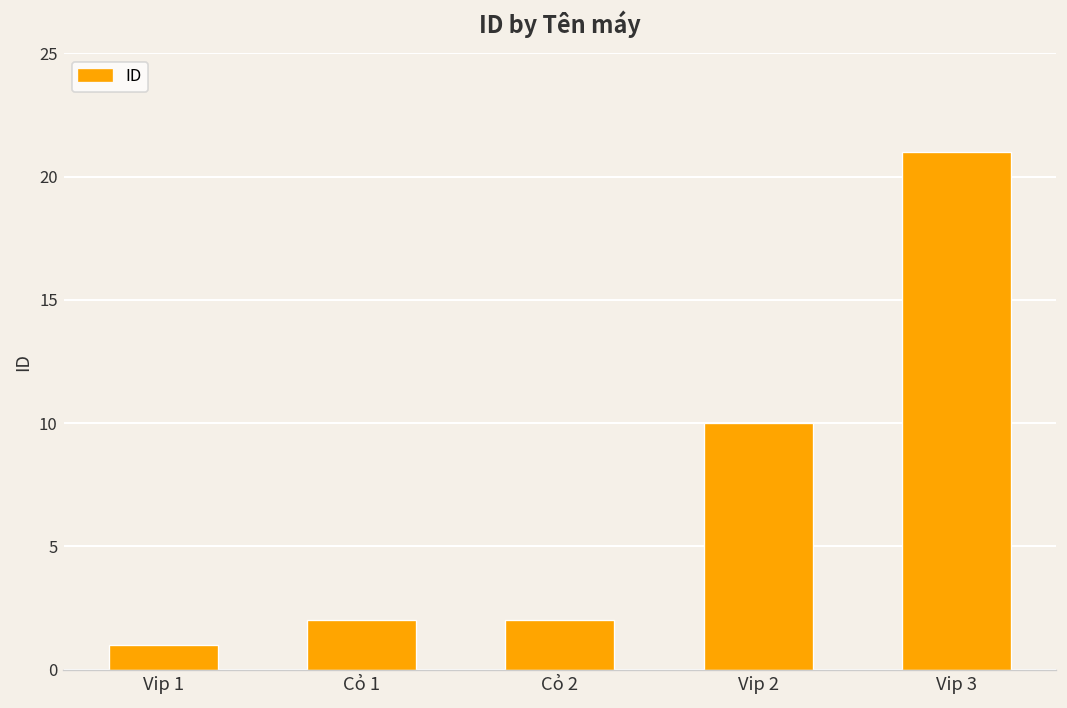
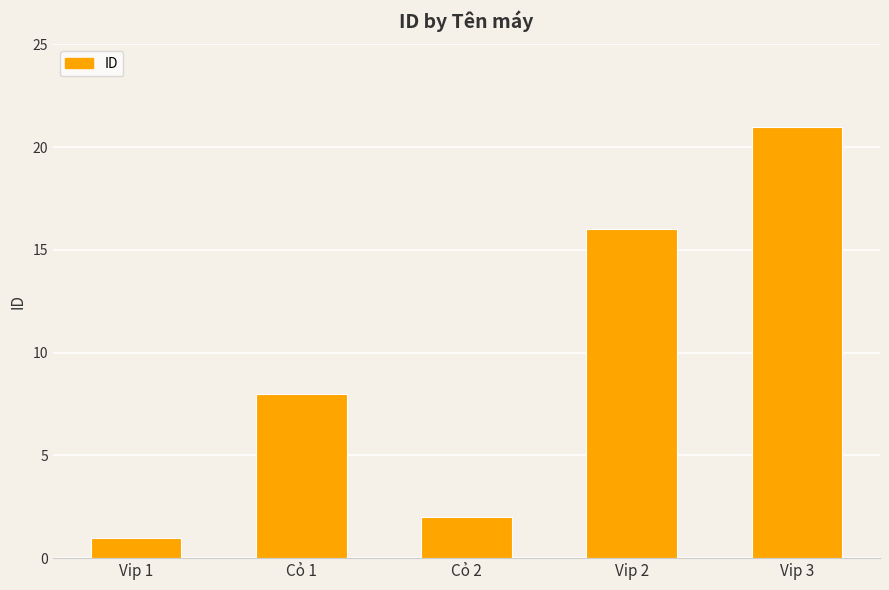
Cỏ 1: 2 -> 8
Vip 2: 10 -> 16
